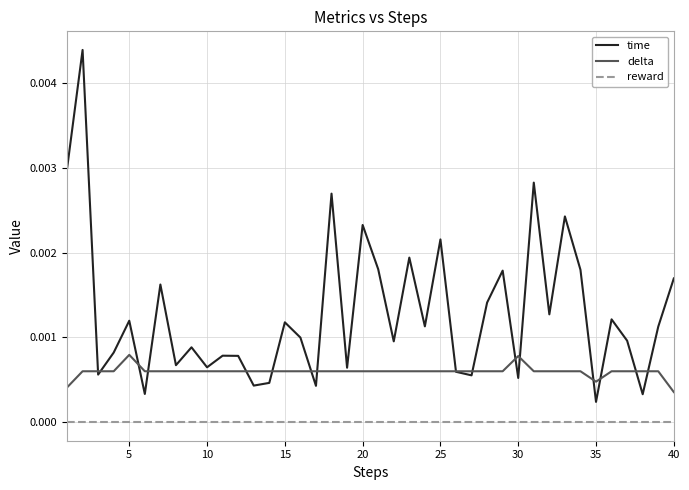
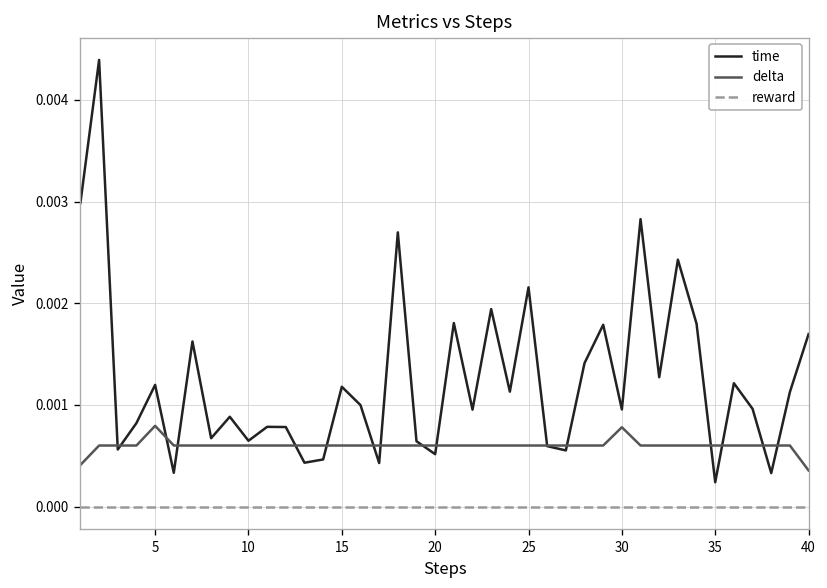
time, 20: 0.0023 -> 0.0005
time, 30: 0.0005 -> 0.0010
delta, 35: 0.0005 -> 0.0006
